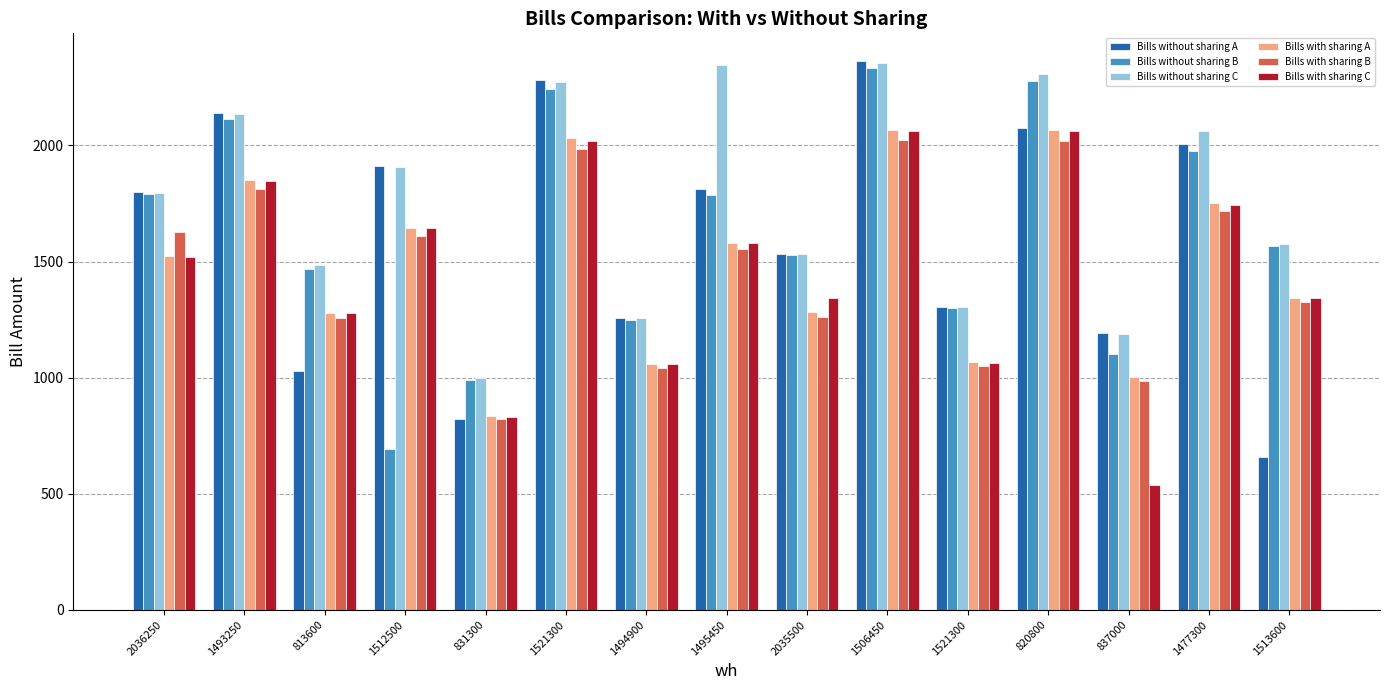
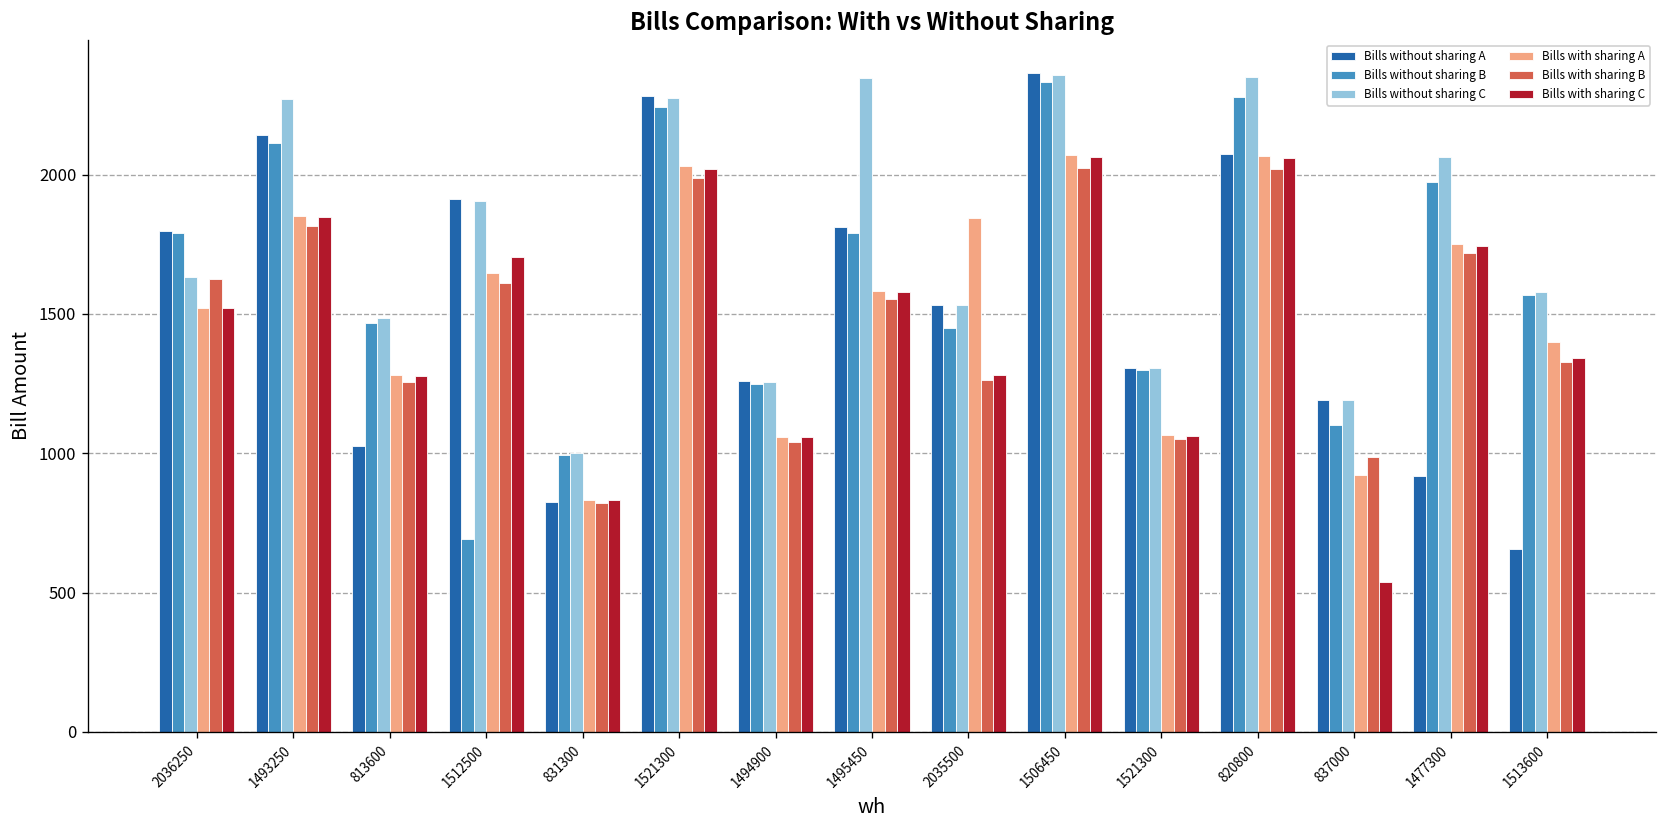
Bills without sharing C, 2036250: 1800 -> 1630
Bills without sharing C, 1493250: 2130 -> 2270
Bills with sharing C, 1512500: 1640 -> 1700
Bills without sharing B, 2035500: 1530 -> 1450
Bills with sharing A, 2035500: 1280 -> 1840
Bills with sharing C, 2035500: 1350 -> 1280
Bills without sharing C, 820800: 2310 -> 2350
Bills with sharing A, 837000: 1000 -> 920
Bills without sharing A, 1477300: 2000 -> 920
Bills with sharing A, 1513600: 1350 -> 1400
